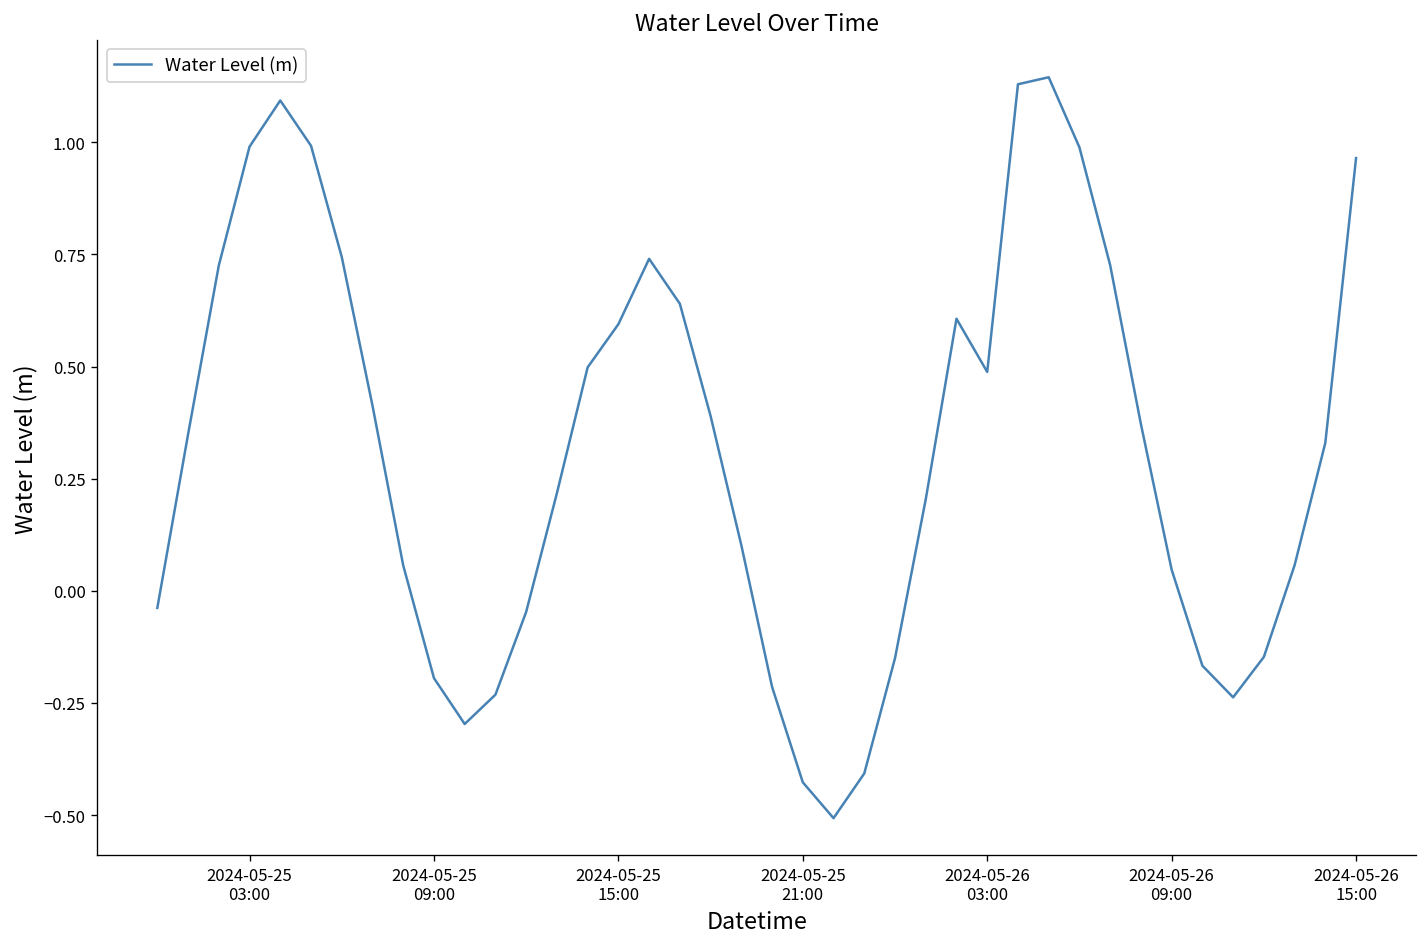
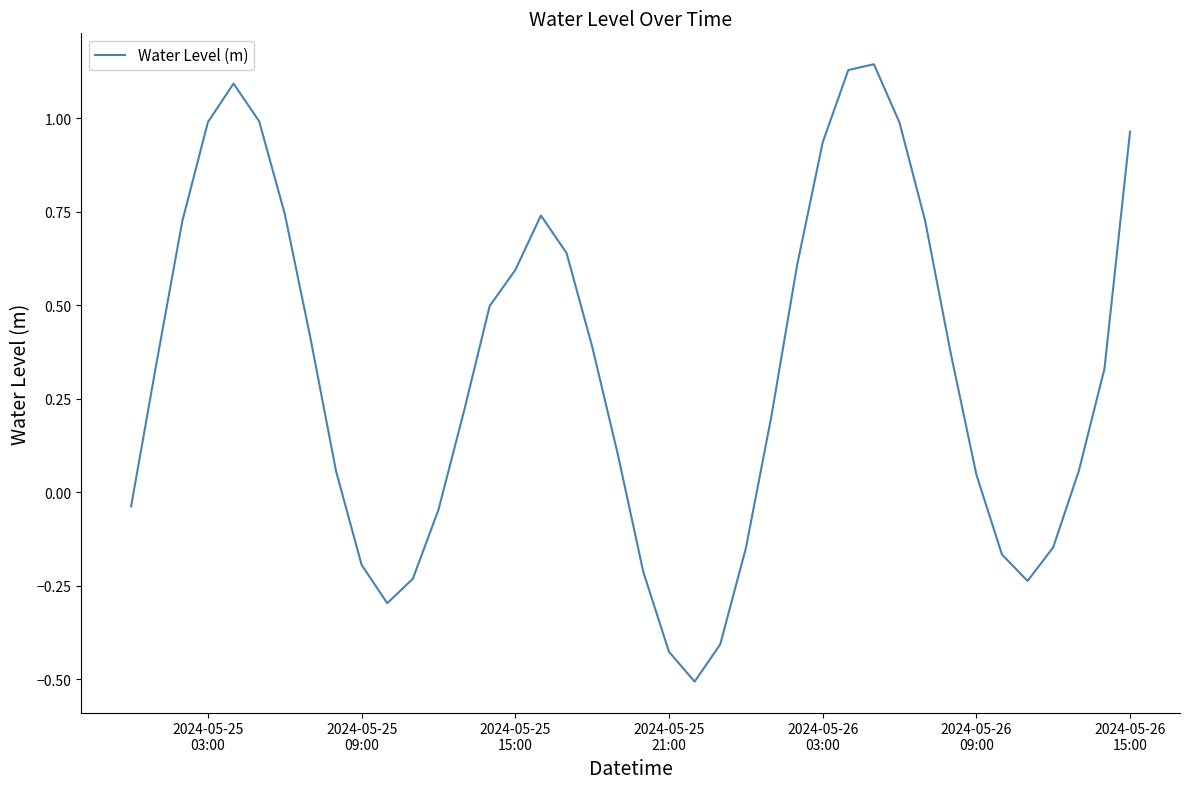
2024-05-26 03:00: 0.49 -> 0.94
